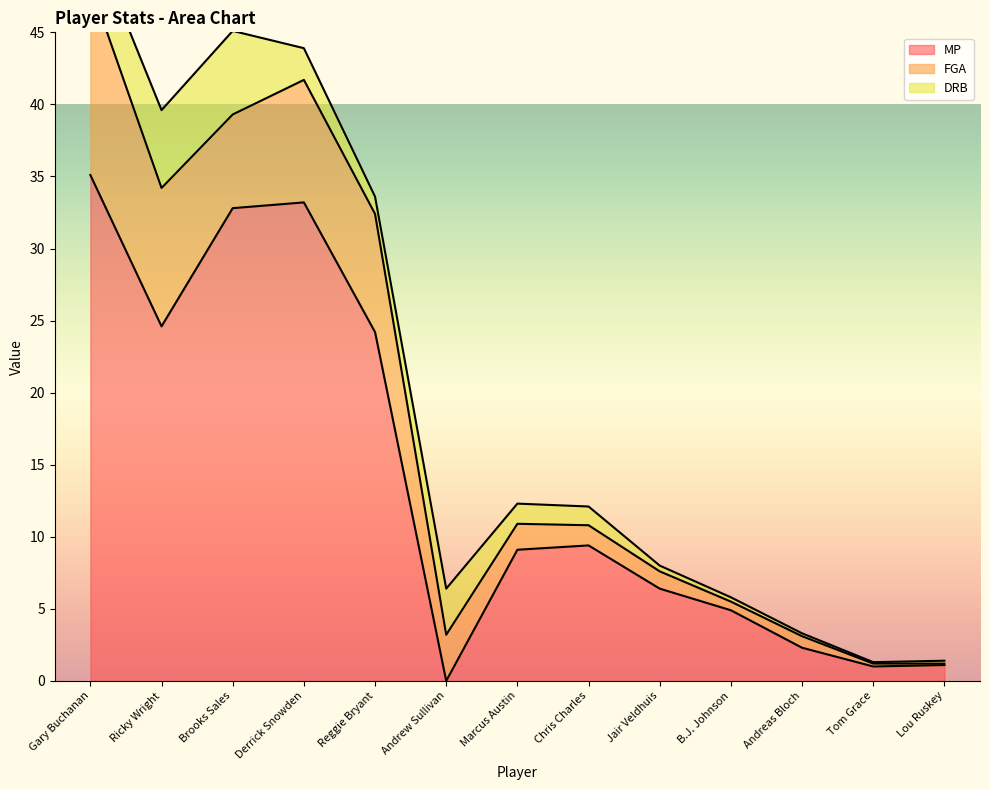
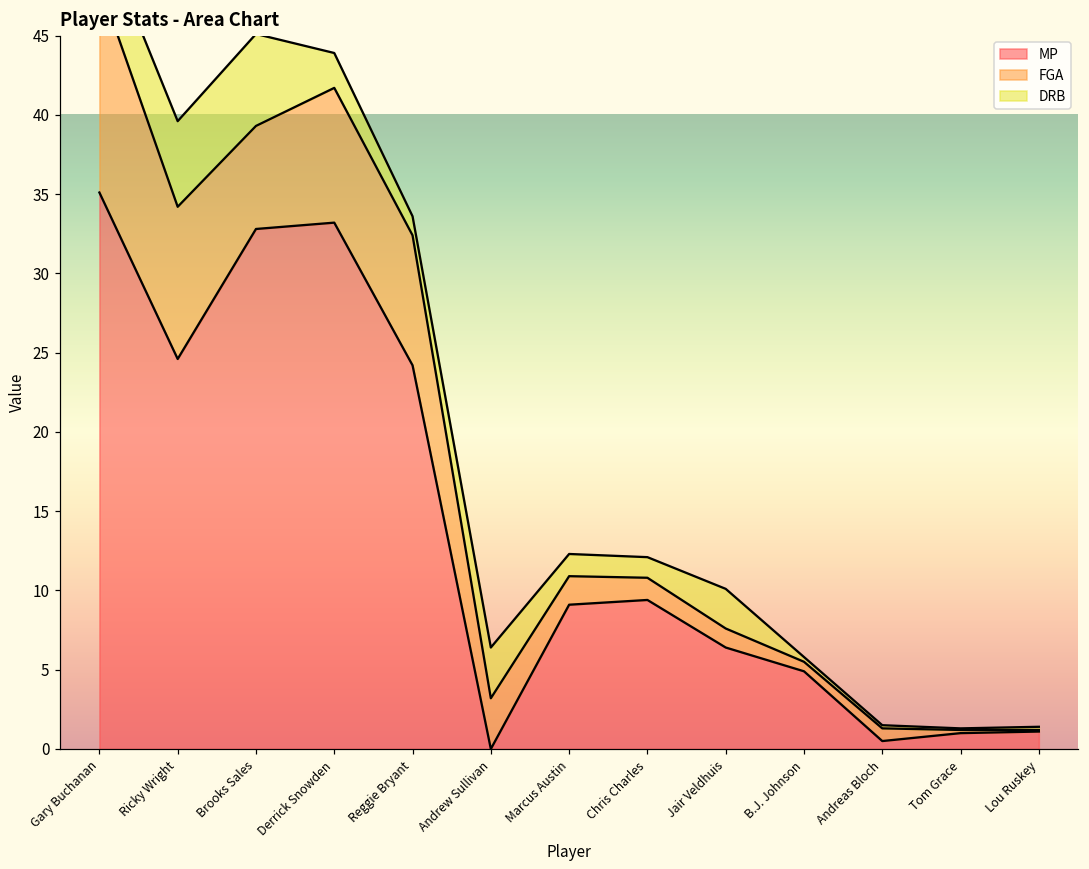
DRB, Jair Veldhuis: 0.4 -> 2.5
MP, Andreas Bloch: 2.3 -> 0.5
